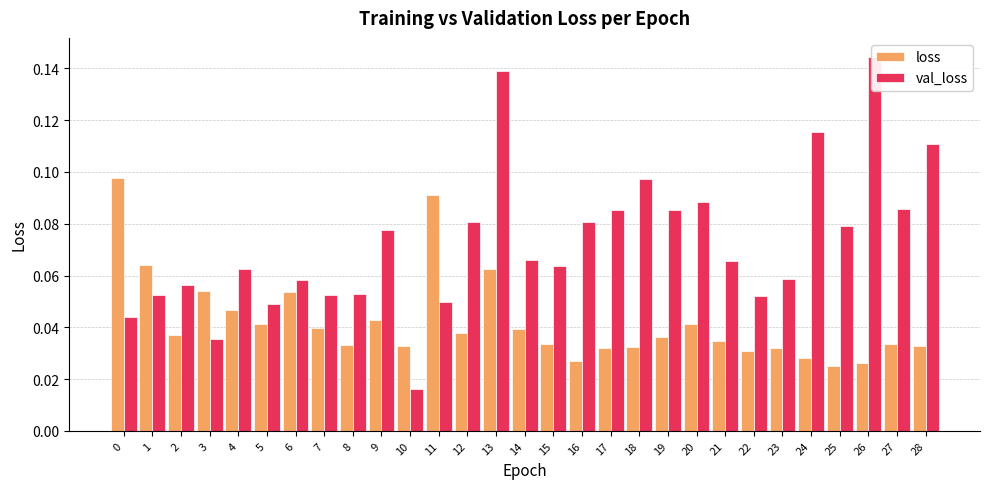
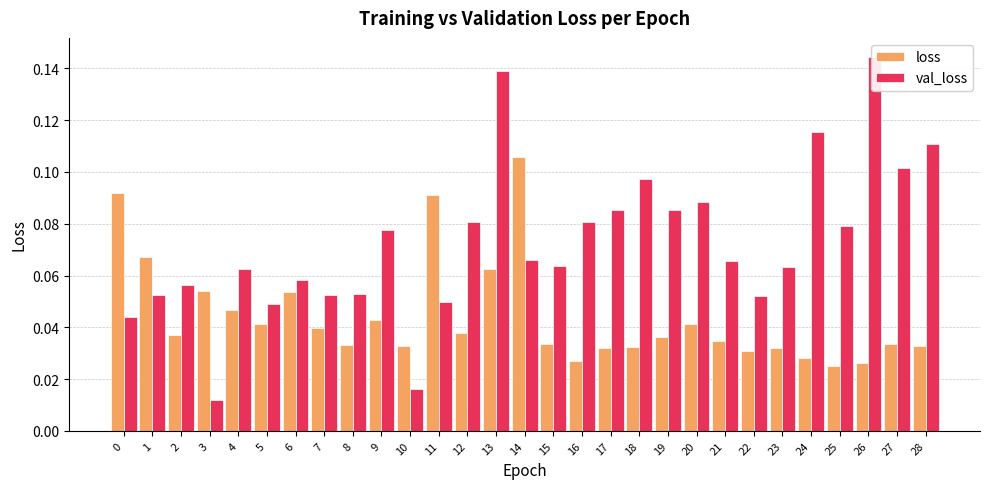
loss, 0: 0.098 -> 0.092
loss, 1: 0.064 -> 0.067
val_loss, 3: 0.036 -> 0.012
loss, 14: 0.039 -> 0.106
val_loss, 23: 0.059 -> 0.063
val_loss, 27: 0.086 -> 0.101
